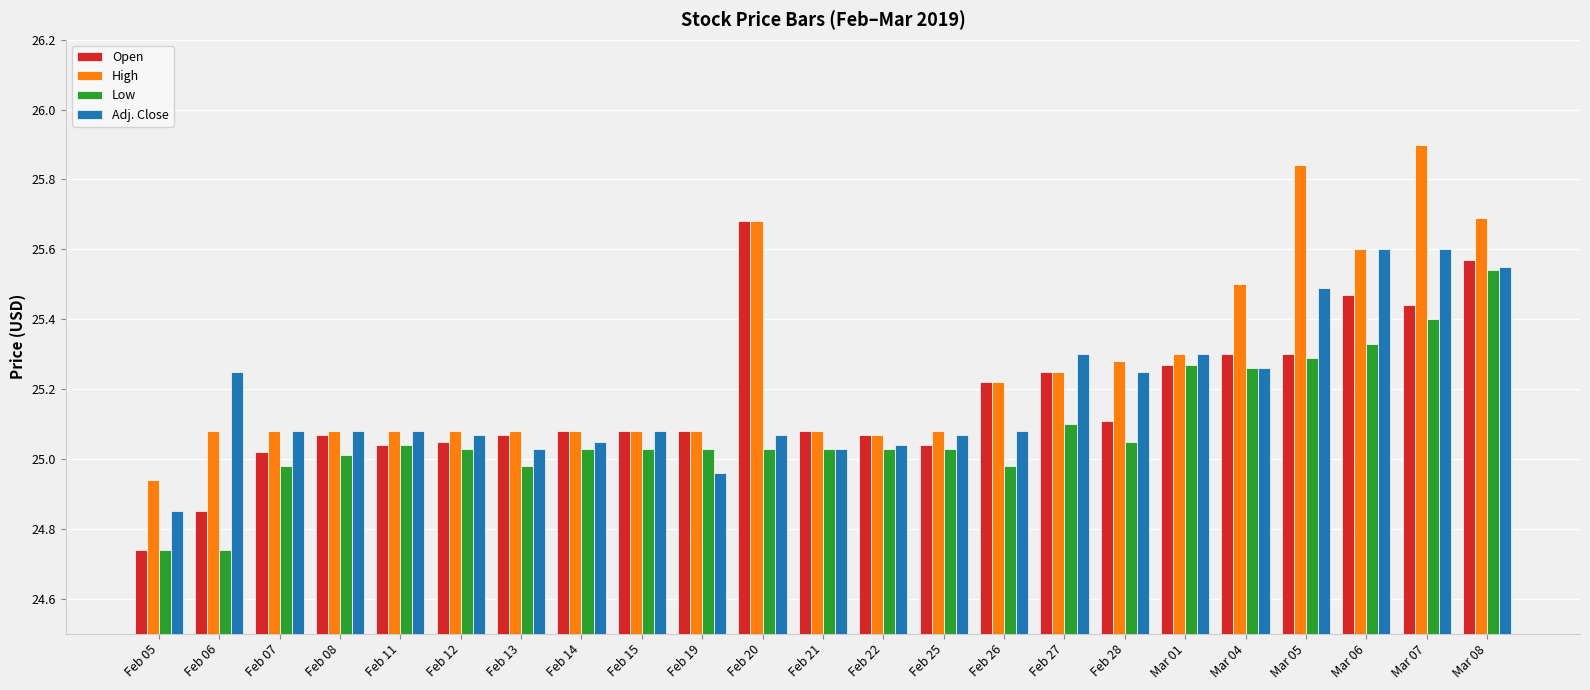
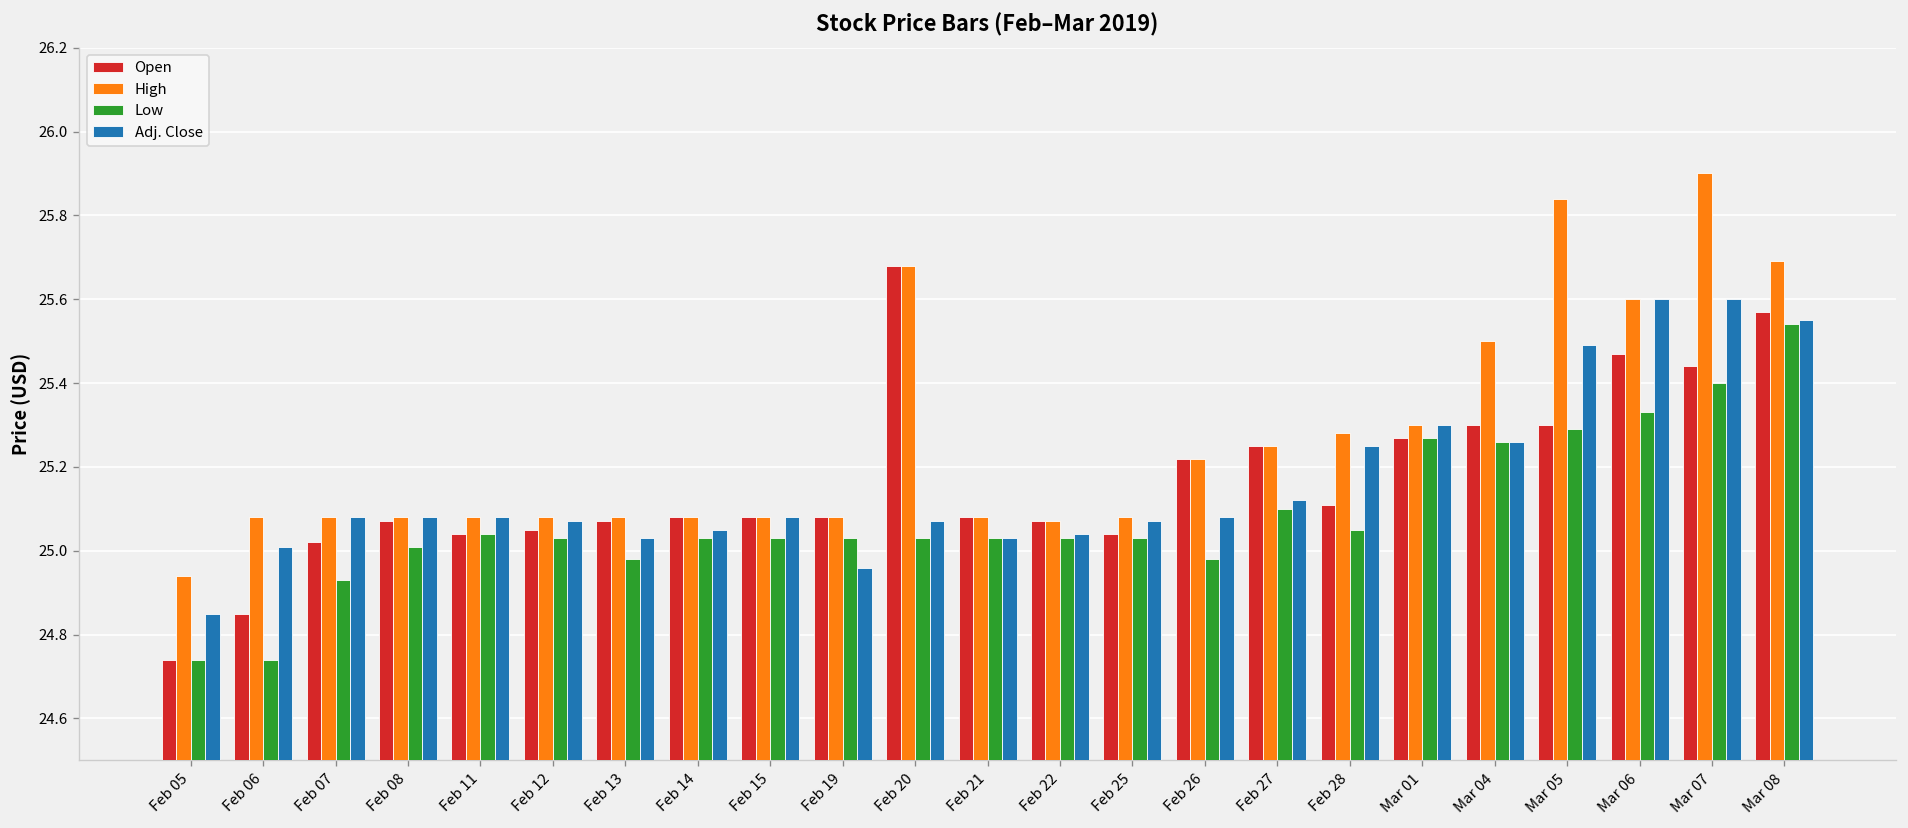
Adj. Close, Feb 06: 25.25 -> 25.01
Low, Feb 07: 24.98 -> 24.93
Adj. Close, Feb 27: 25.30 -> 25.12
